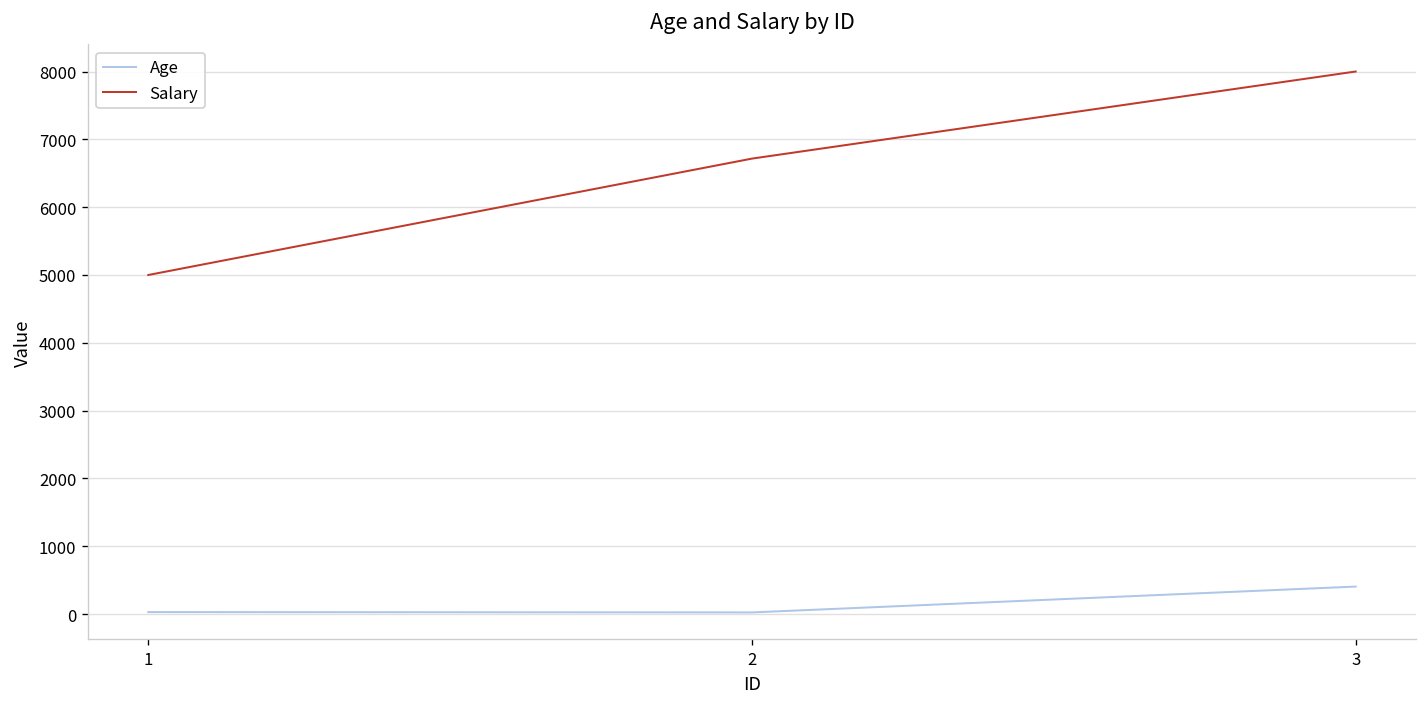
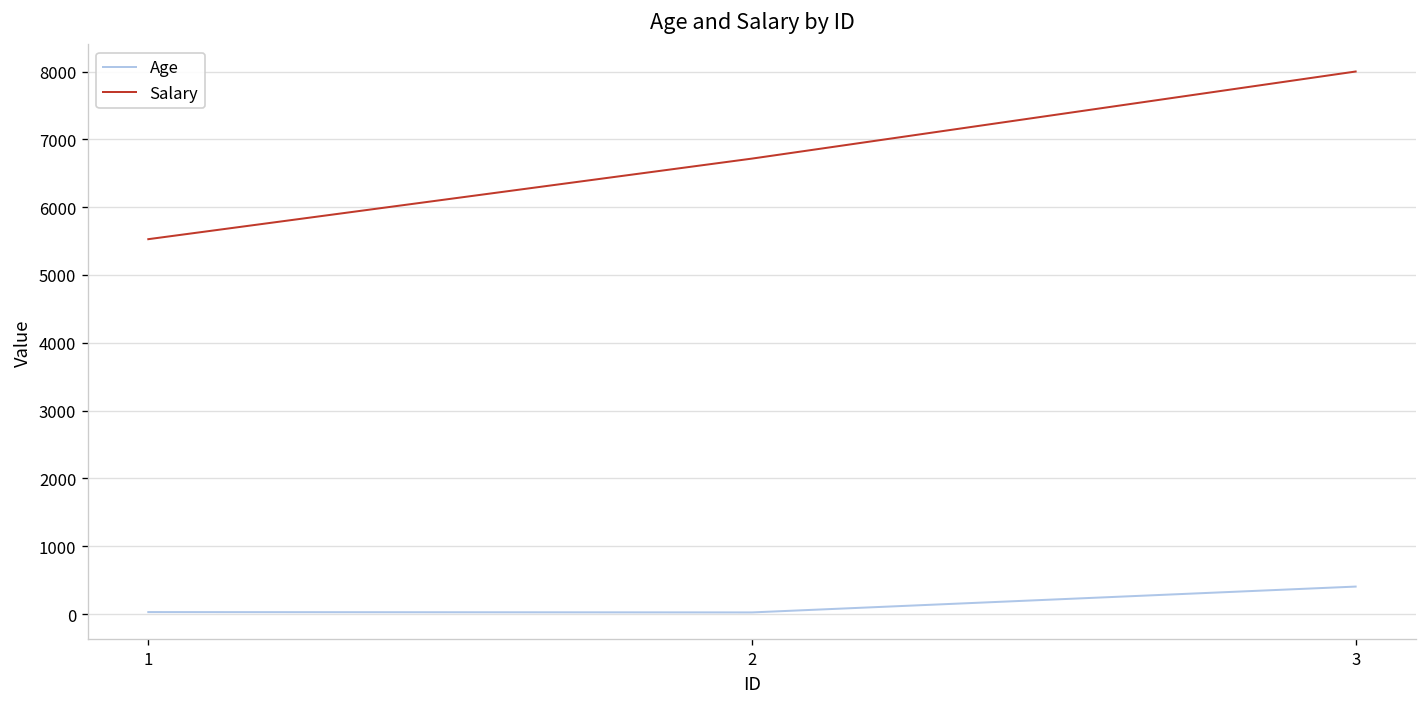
Salary, 1: 5000 -> 5500
